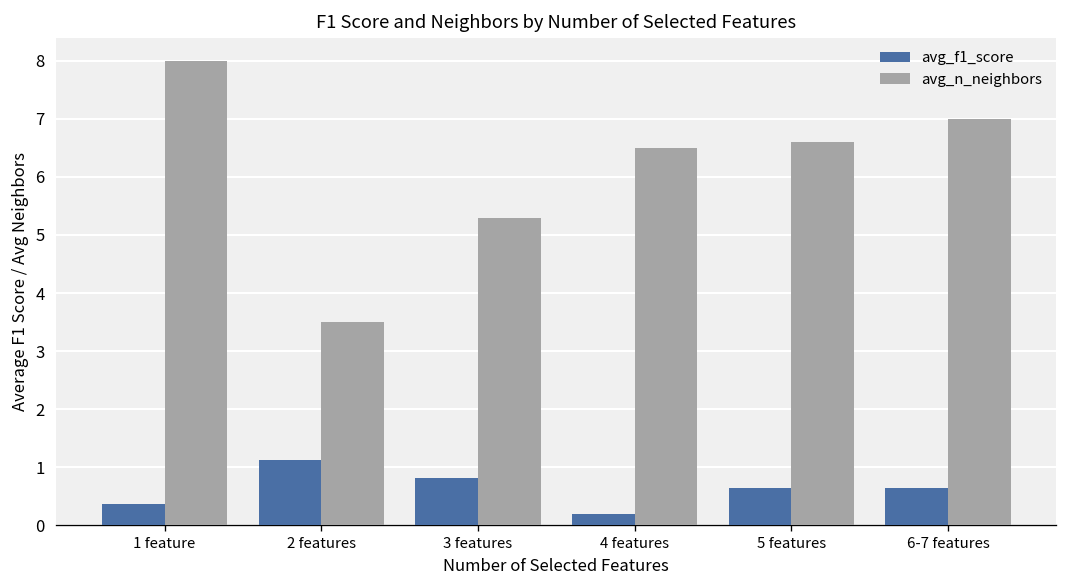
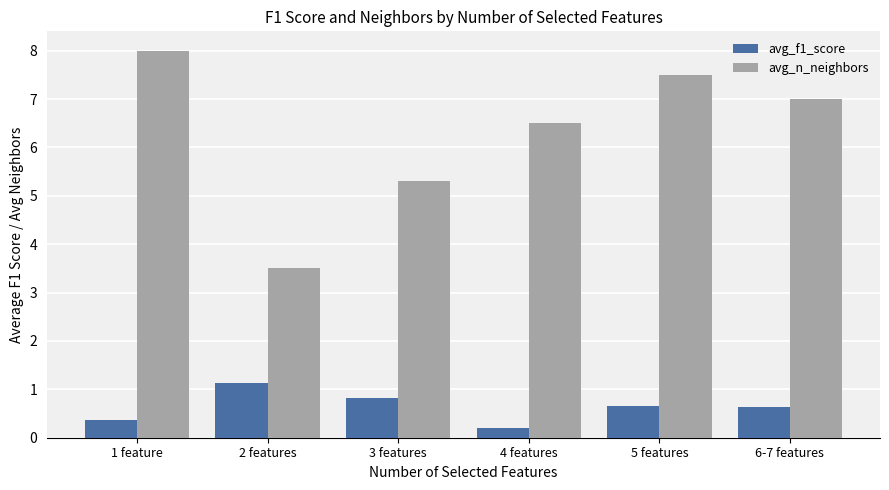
avg_n_neighbors, 5 features: 6.6 -> 7.5
